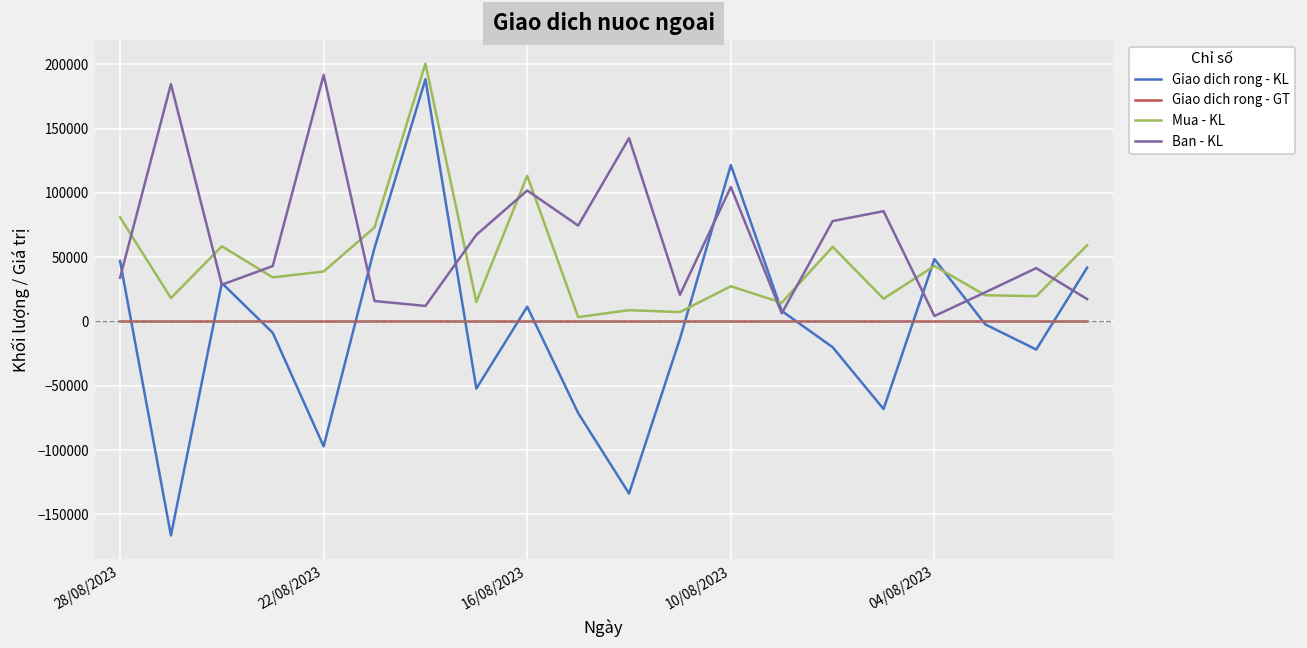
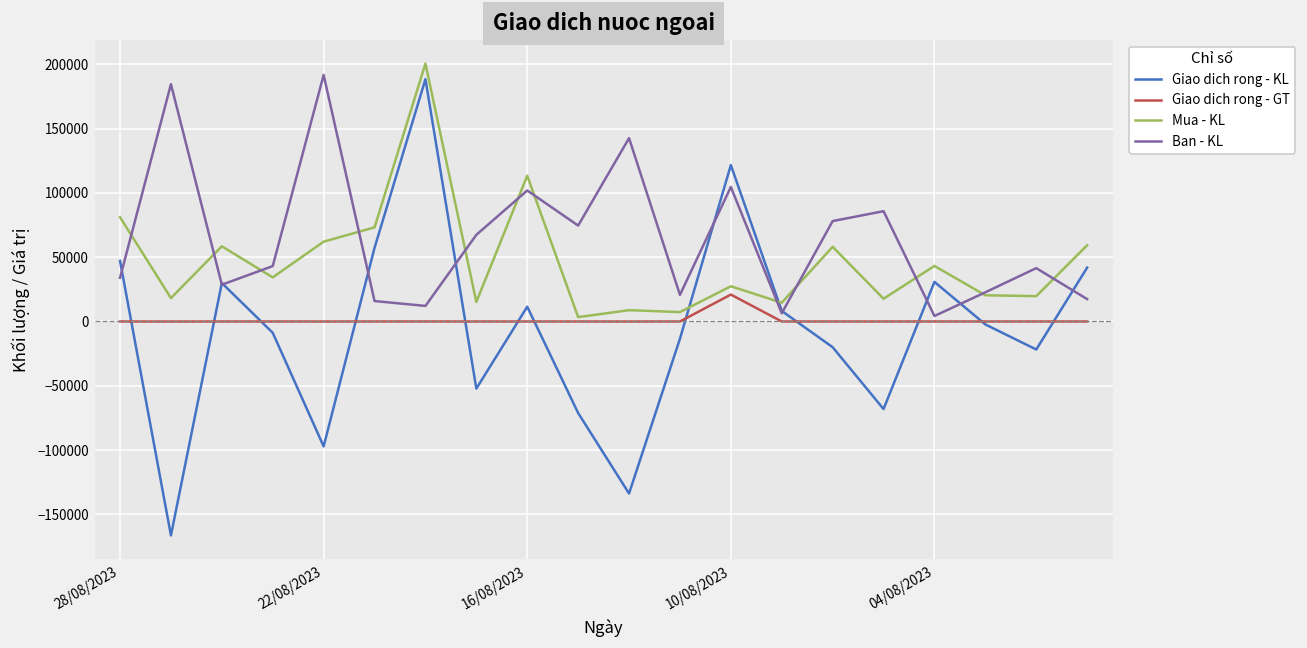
Mua - KL, 22/08/2023: 39000 -> 62000
Giao dich rong - GT, 10/08/2023: 0 -> 21000
Giao dich rong - KL, 04/08/2023: 49000 -> 31000
